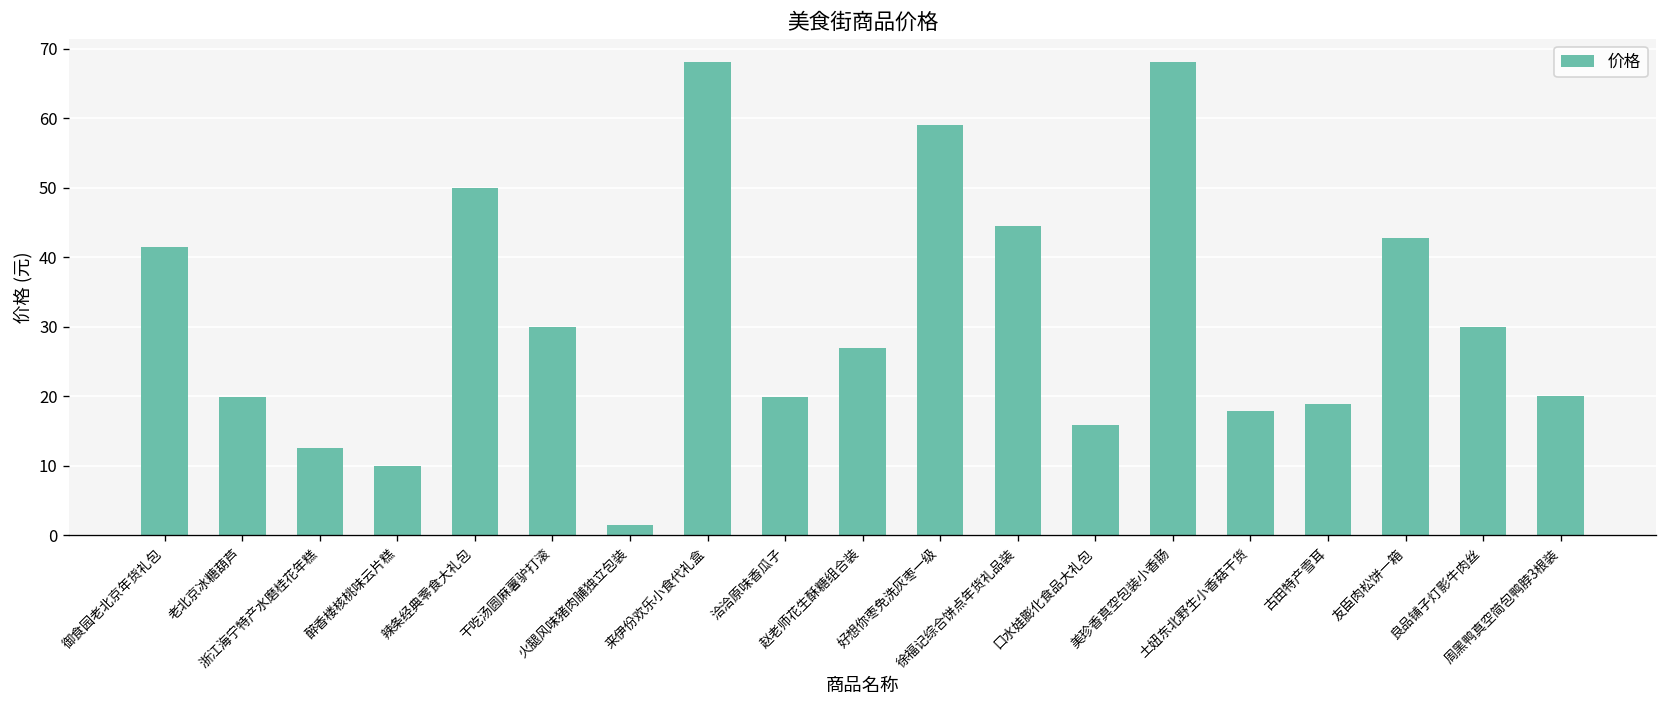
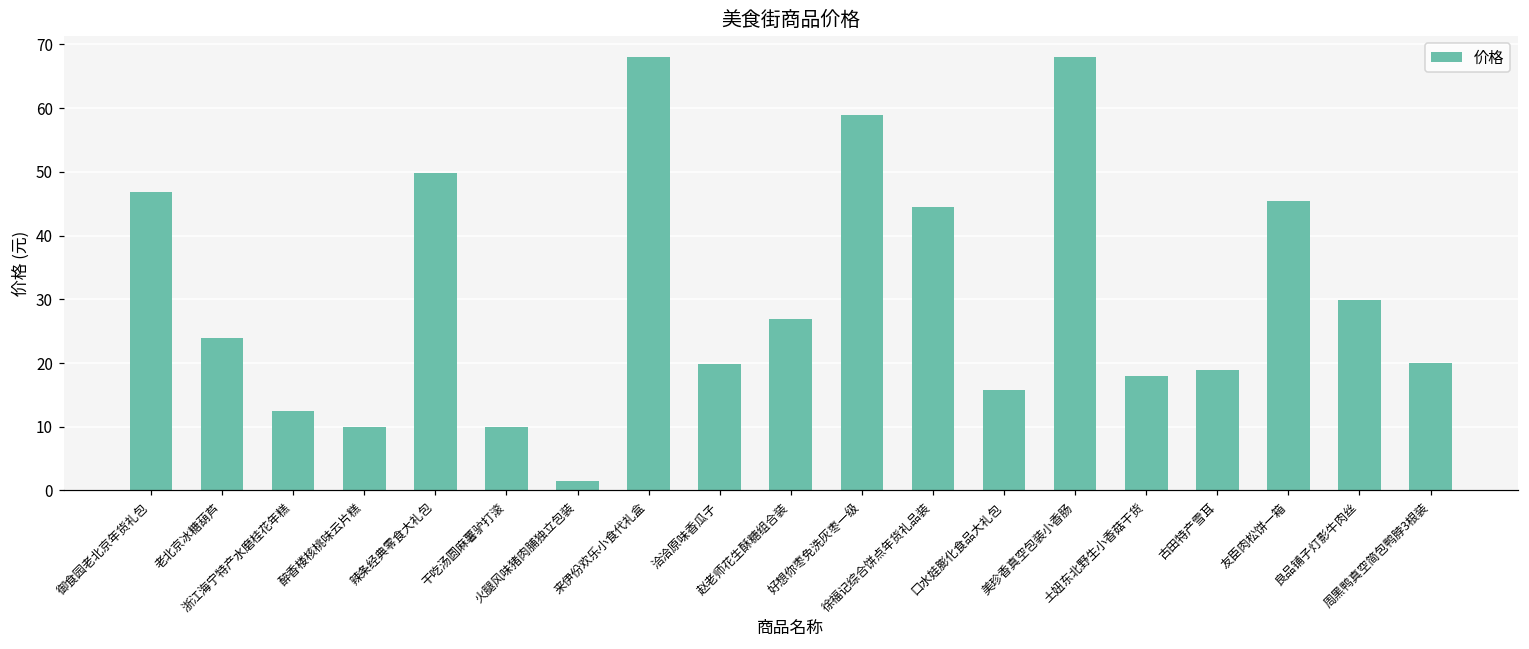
御食园老北京年货礼包: 42 -> 47
老北京冰糖葫芦: 20 -> 24
干吃汤圆麻薯驴打滚: 30 -> 10
友臣肉松饼一箱: 43 -> 46
